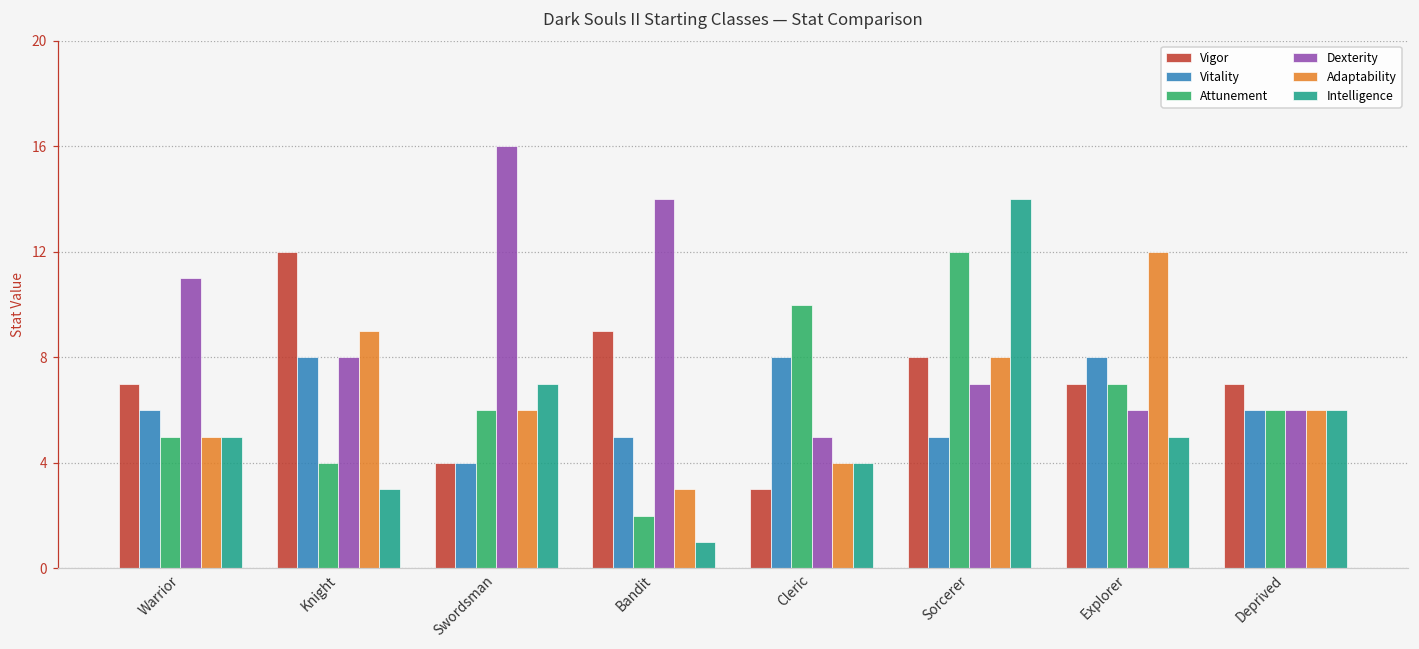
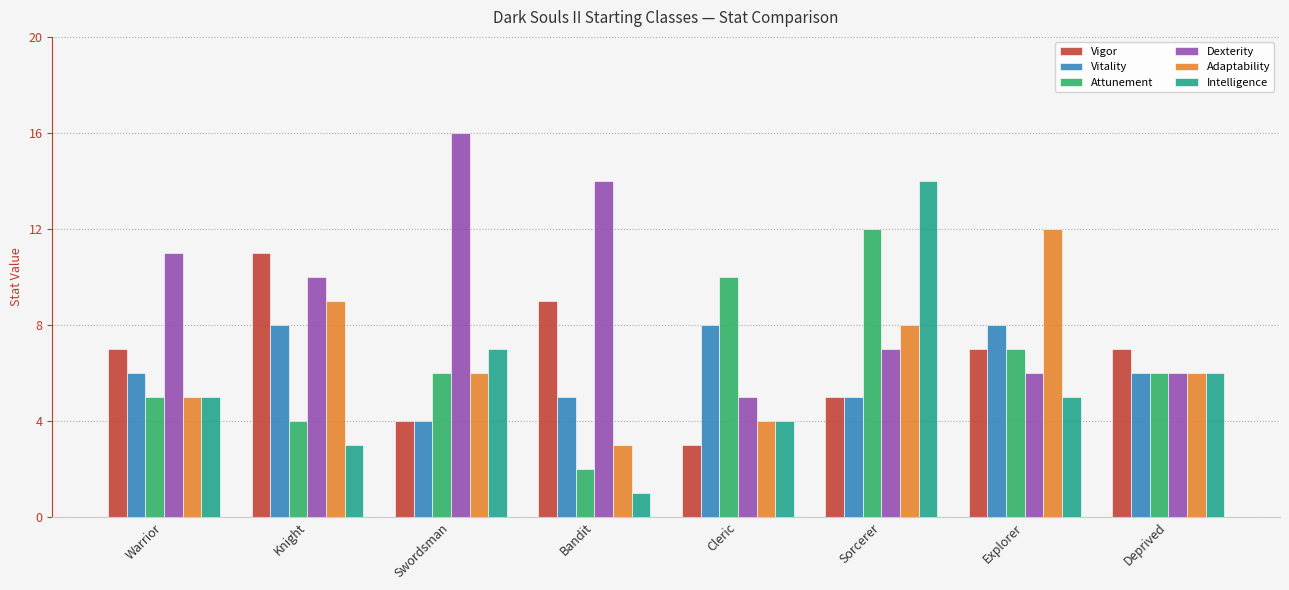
Vigor, Knight: 12 -> 11
Dexterity, Knight: 8 -> 10
Vigor, Sorcerer: 8 -> 5
